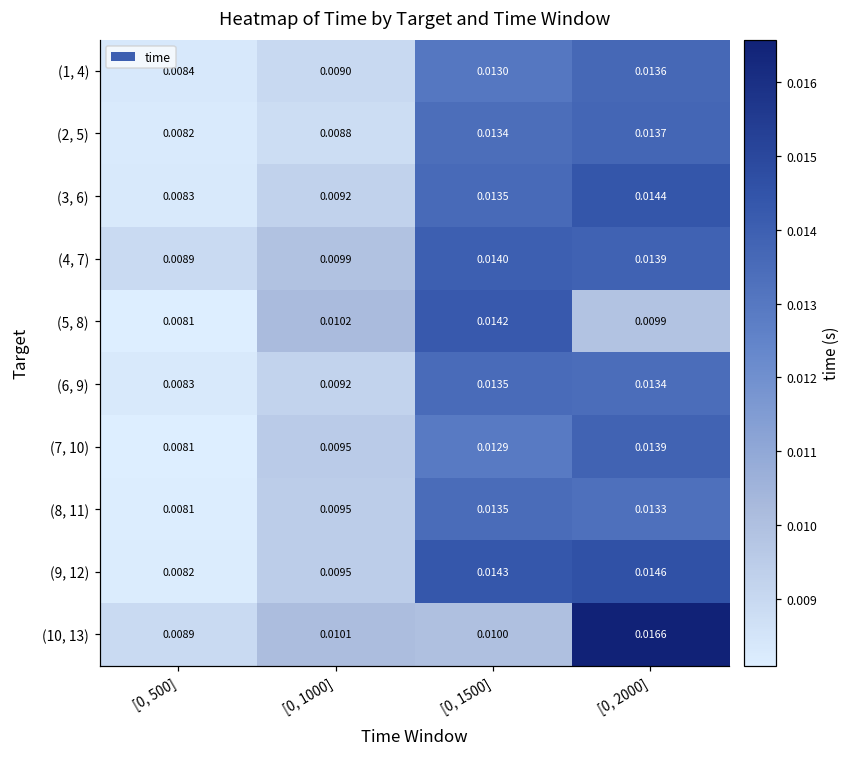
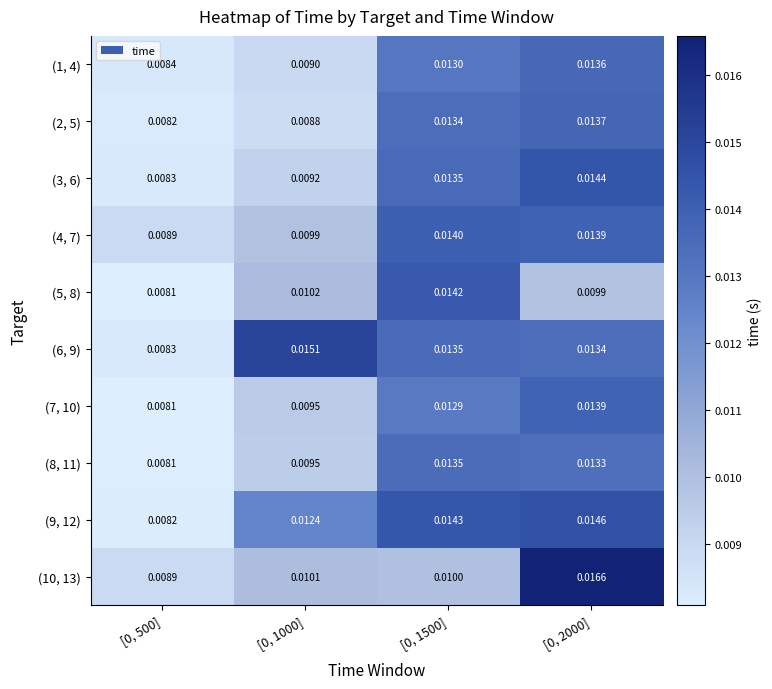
(6, 9), [0, 1000]: 0.0092 -> 0.0151
(9, 12), [0, 1000]: 0.0095 -> 0.0124
